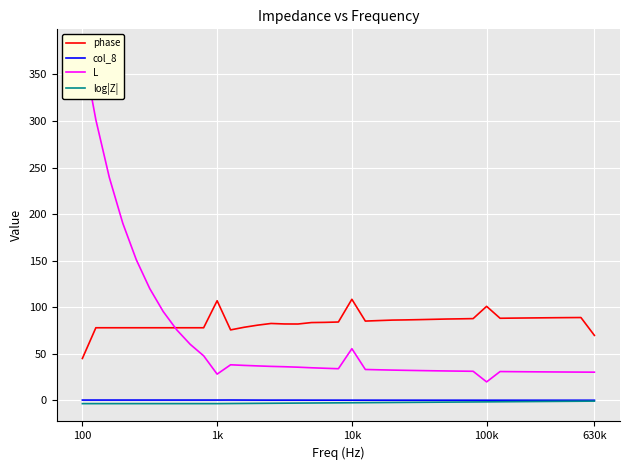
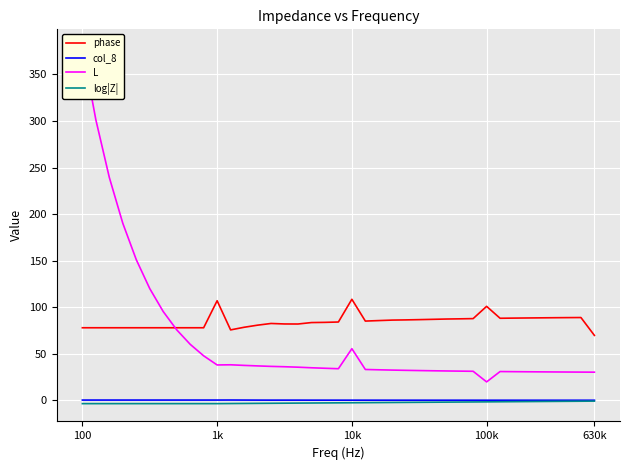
phase, 100: 40 -> 80
L, 1k: 30 -> 40
